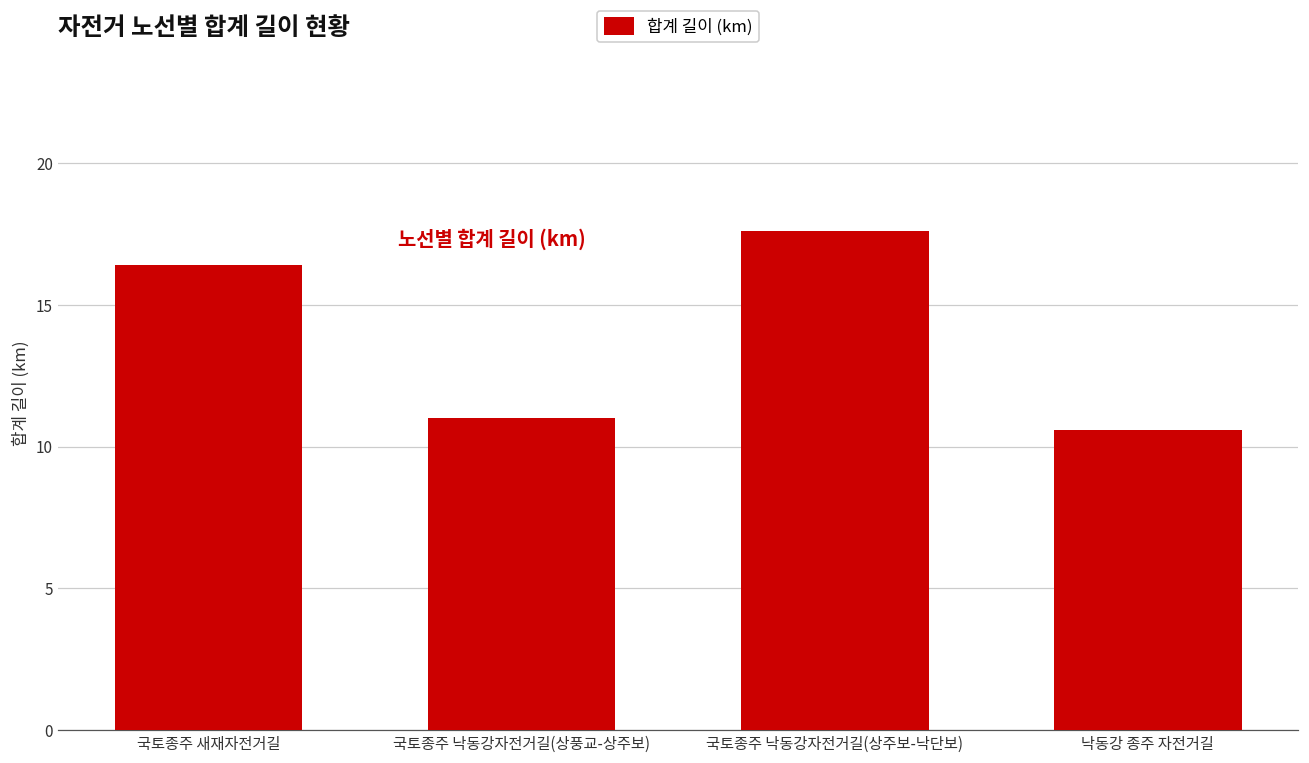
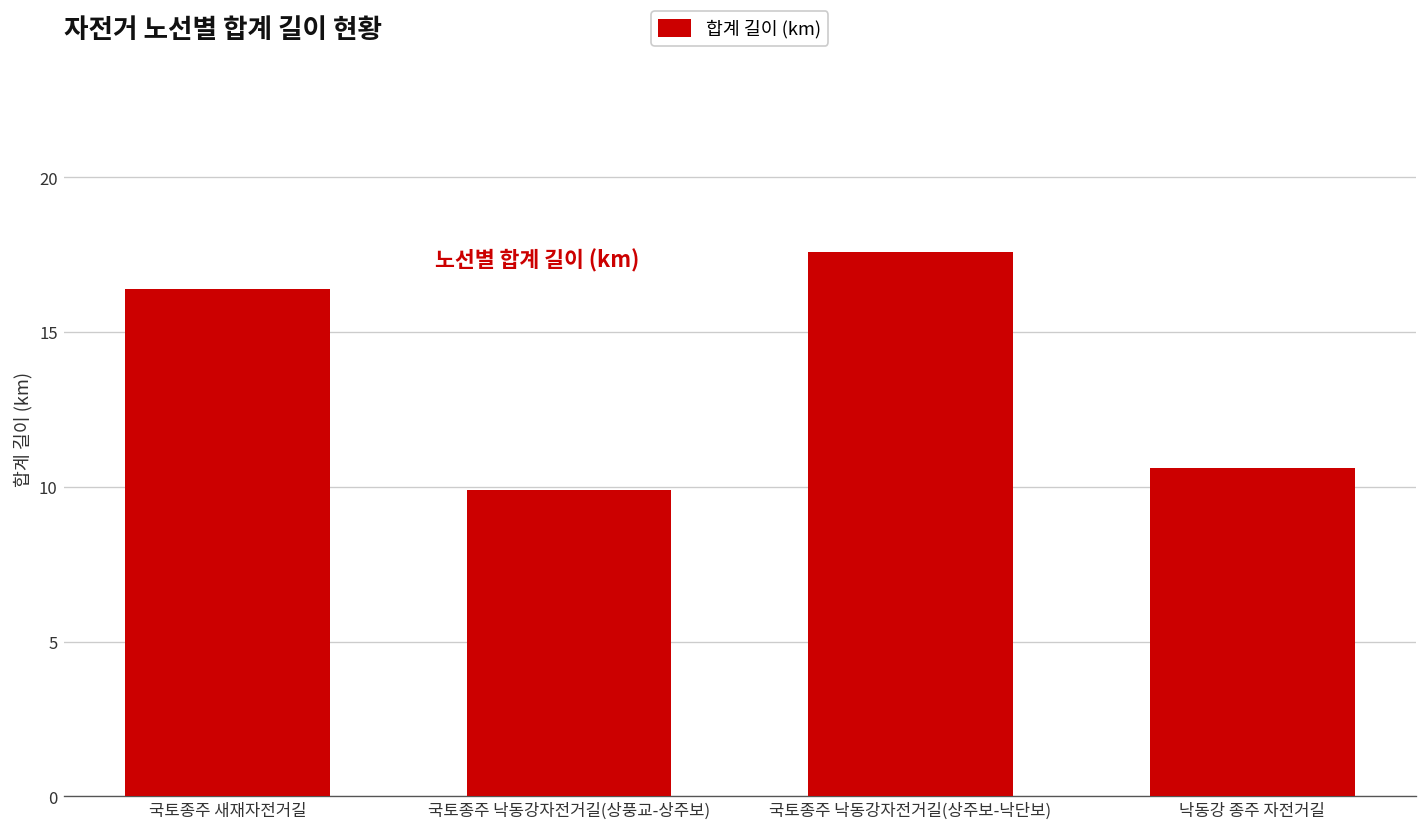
국토종주 낙동강자전거길(상풍교-상주보): 11.0 -> 9.9
